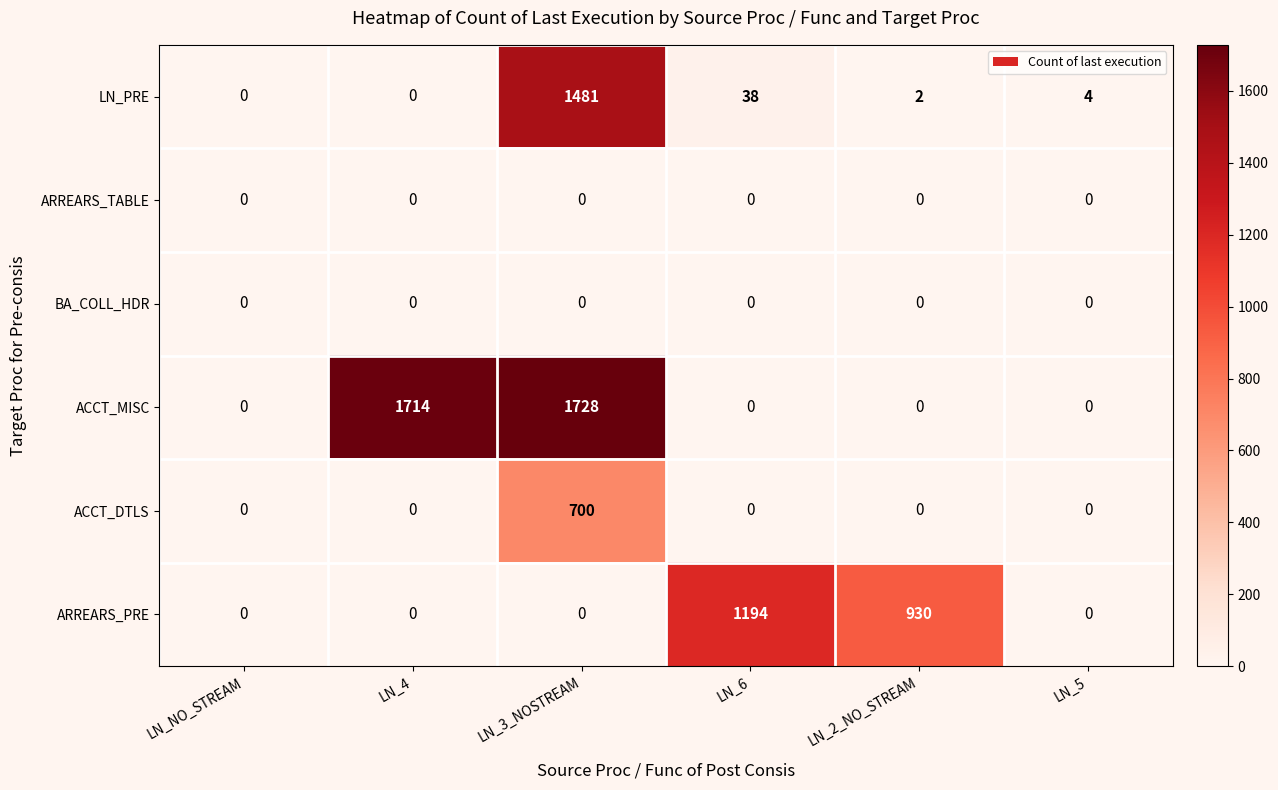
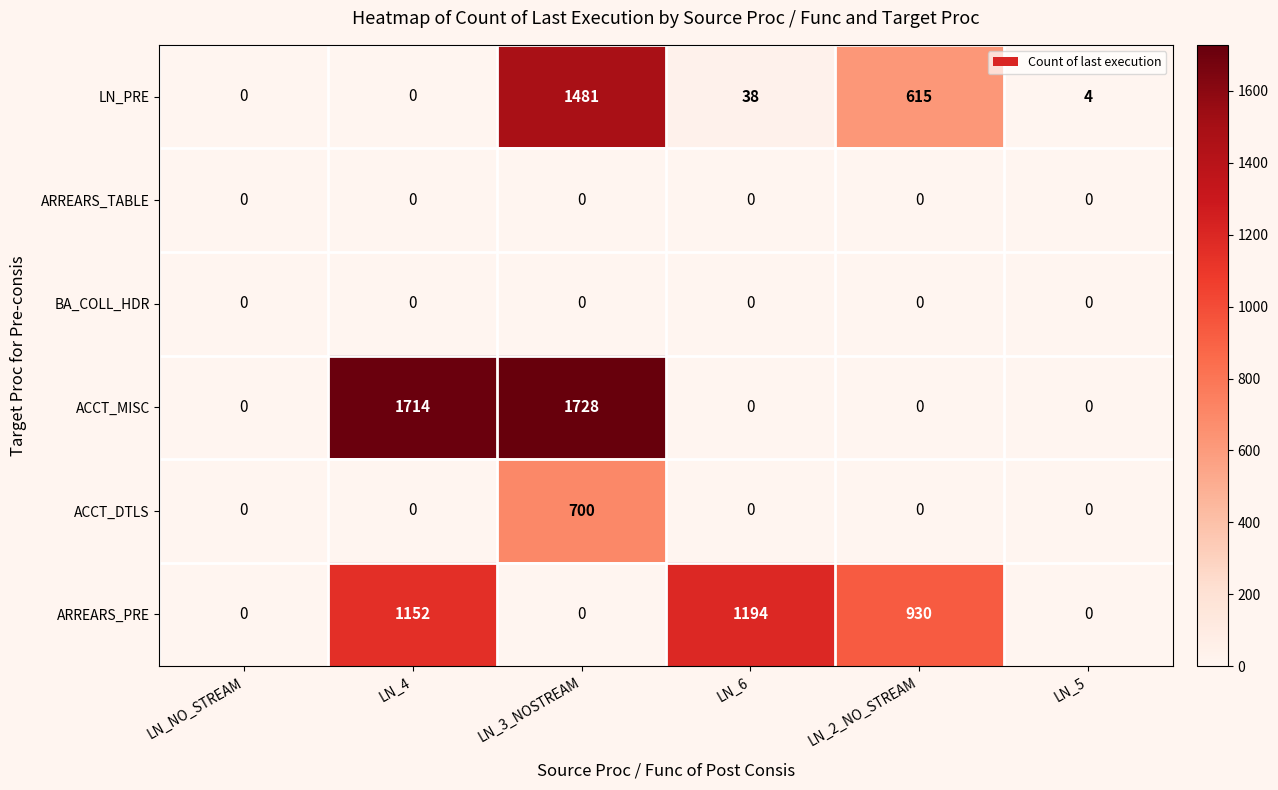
LN_PRE, LN_2_NO_STREAM: 2 -> 615
ARREARS_PRE, LN_4: 0 -> 1152
